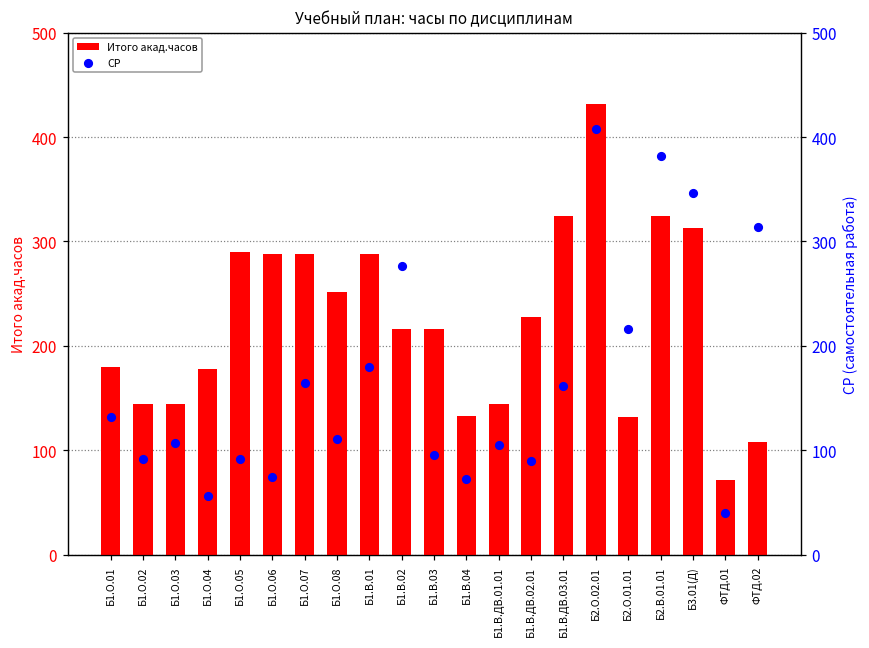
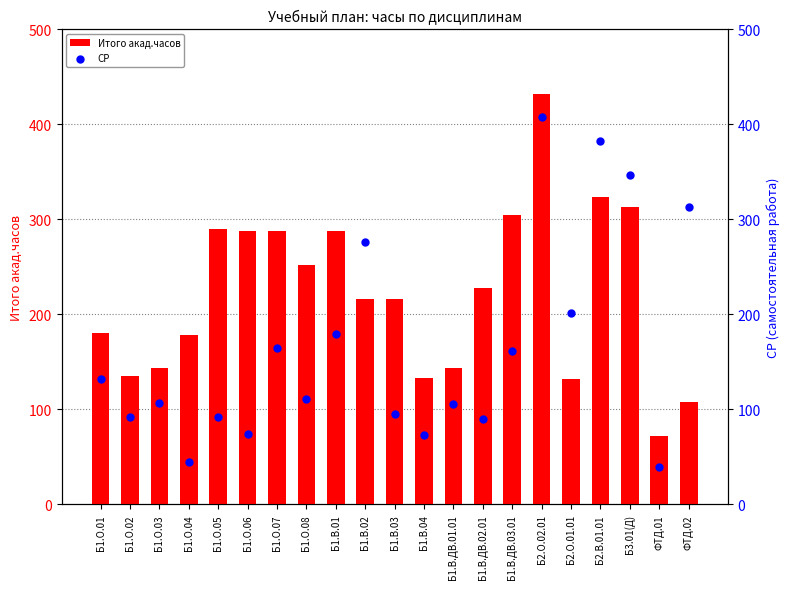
Итого акад.часов, Б1.О.02: 144 -> 135
Итого акад.часов, Б1.В.ДВ.03.01: 320 -> 310
СР, Б1.О.04: 60 -> 40
СР, Б2.О.01.01: 220 -> 200
